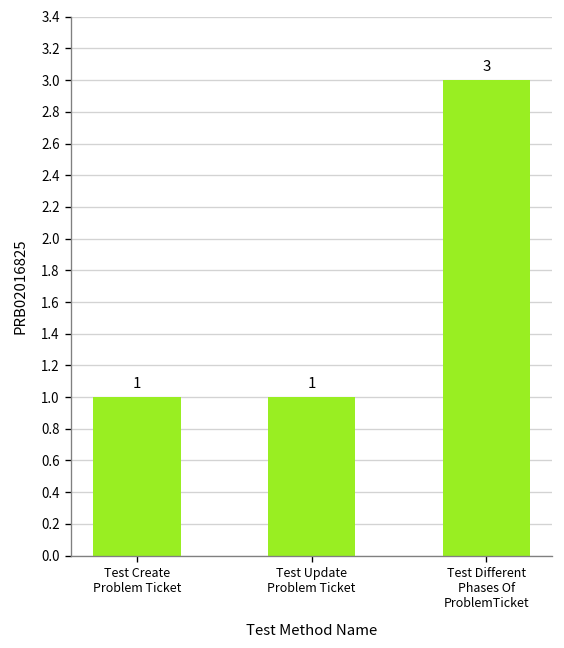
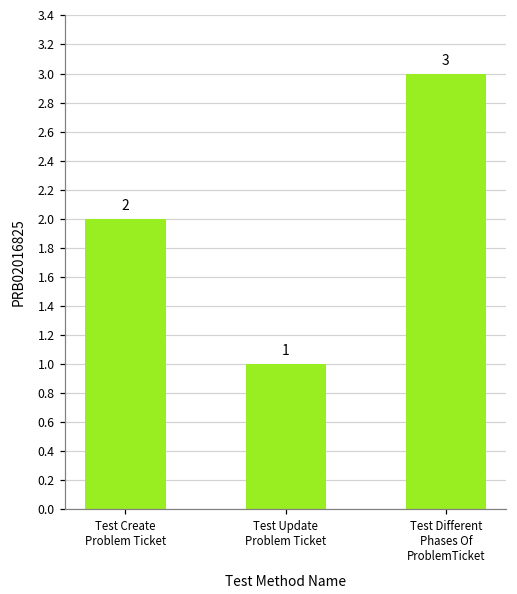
Test Create Problem Ticket: 1 -> 2
